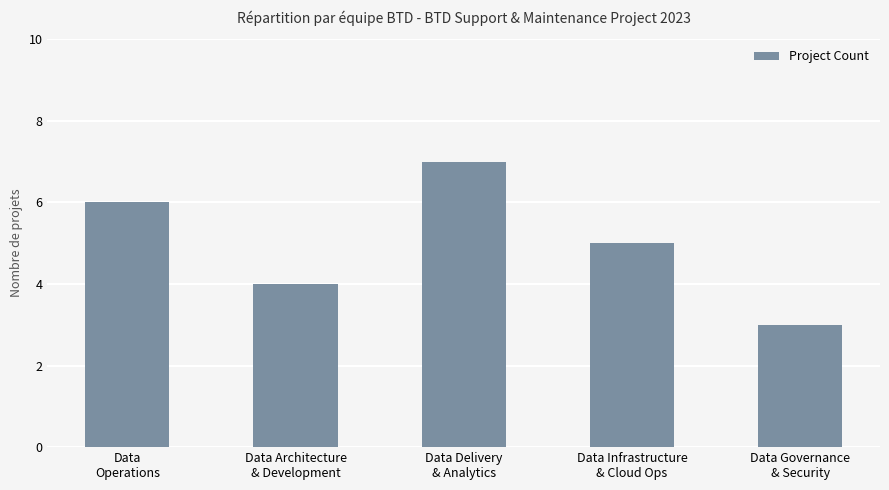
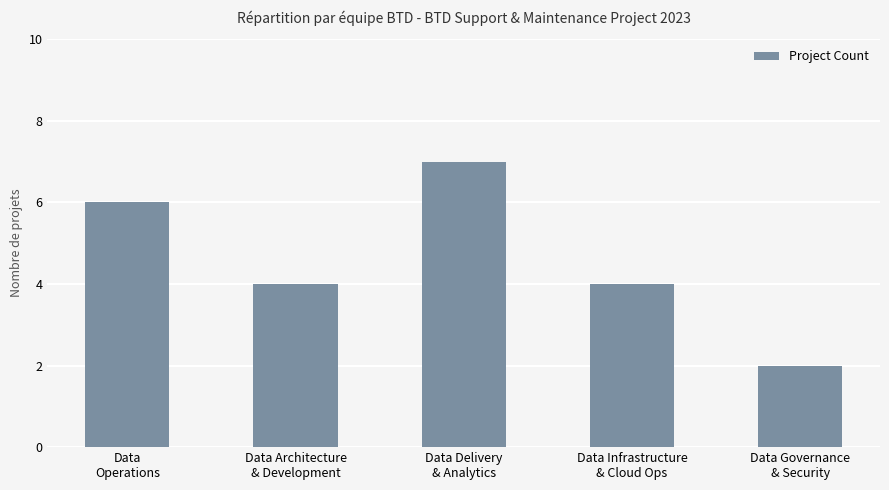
Data Infrastructure & Cloud Ops: 5 -> 4
Data Governance & Security: 3 -> 2
